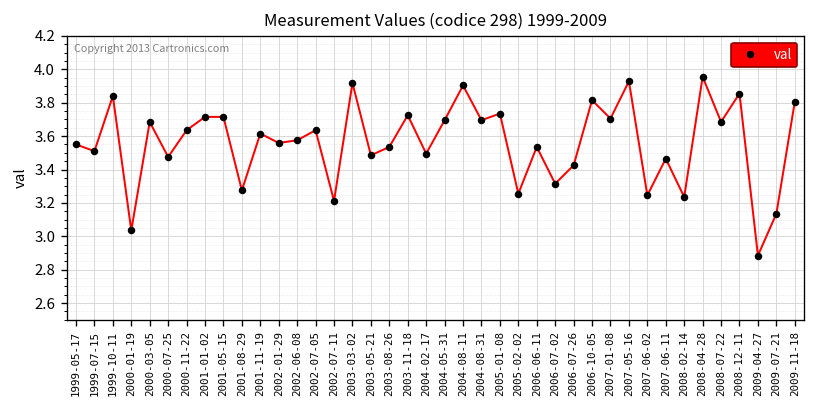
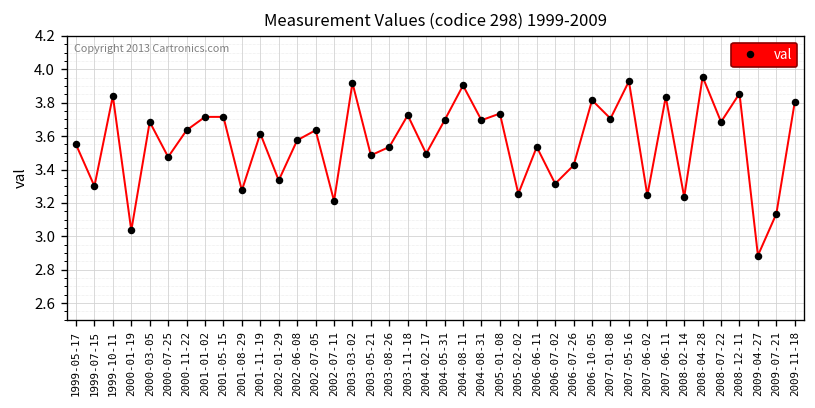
1999-07-15: 3.51 -> 3.30
2002-01-29: 3.56 -> 3.34
2007-06-11: 3.47 -> 3.84
